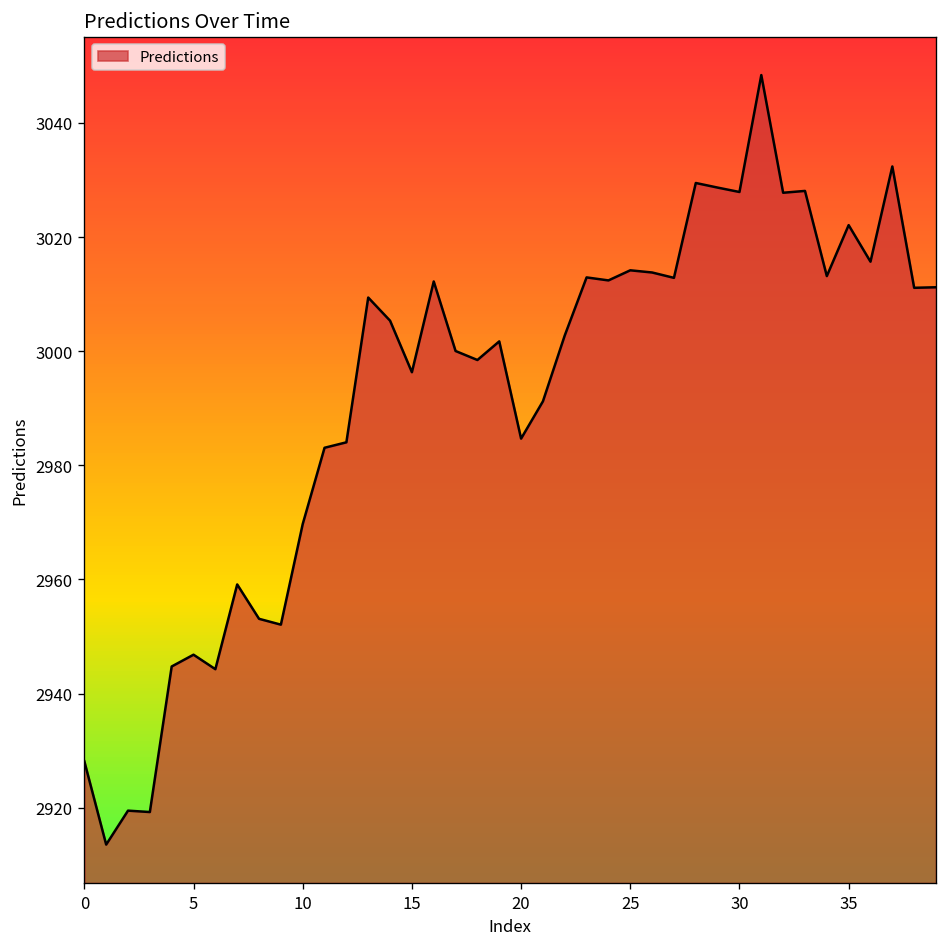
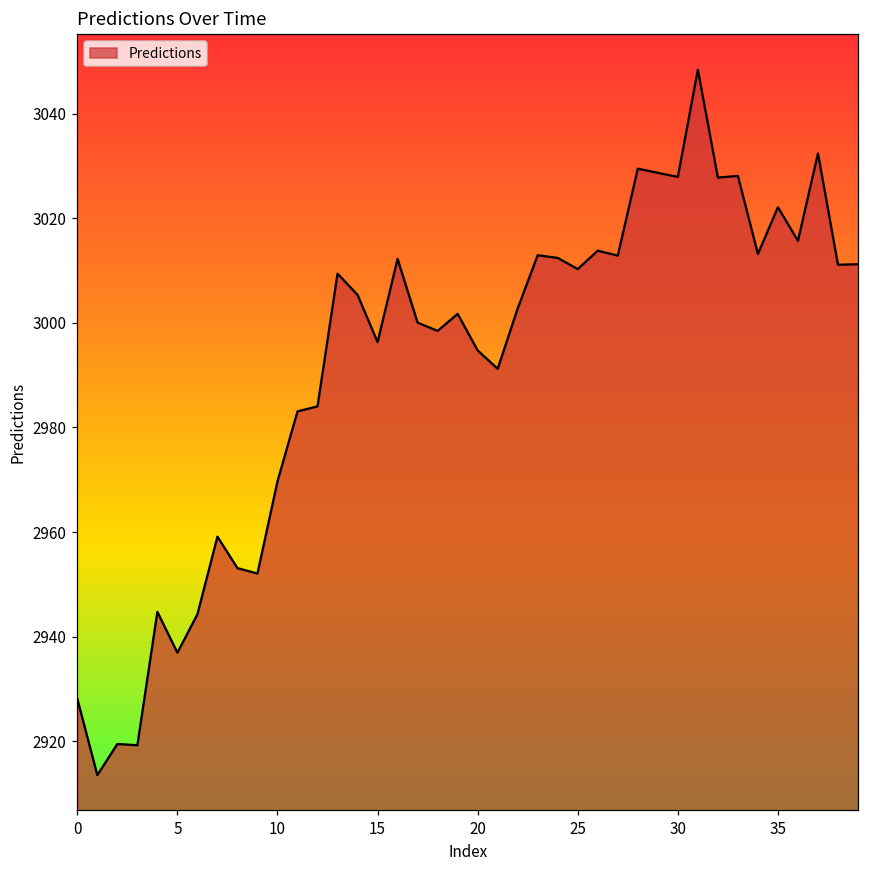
5: 2947 -> 2937
20: 2985 -> 2995
25: 3014 -> 3010
